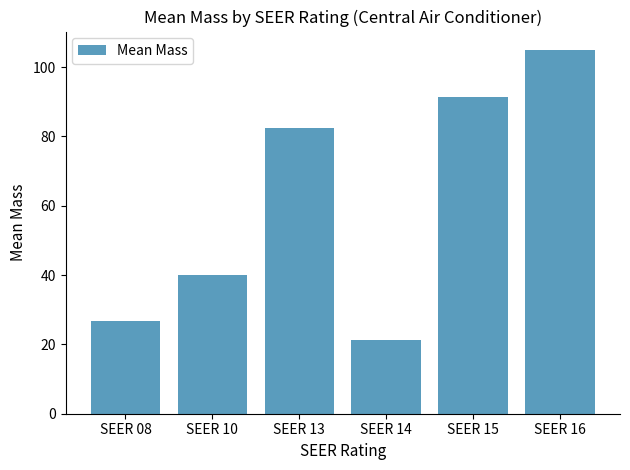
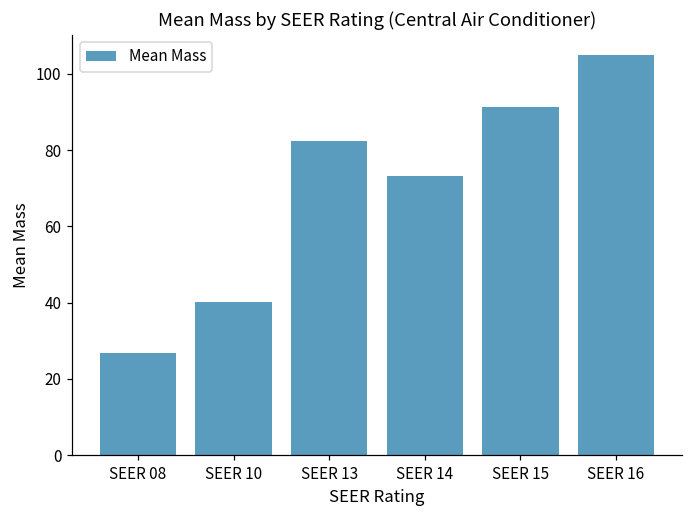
SEER 14: 21 -> 73
